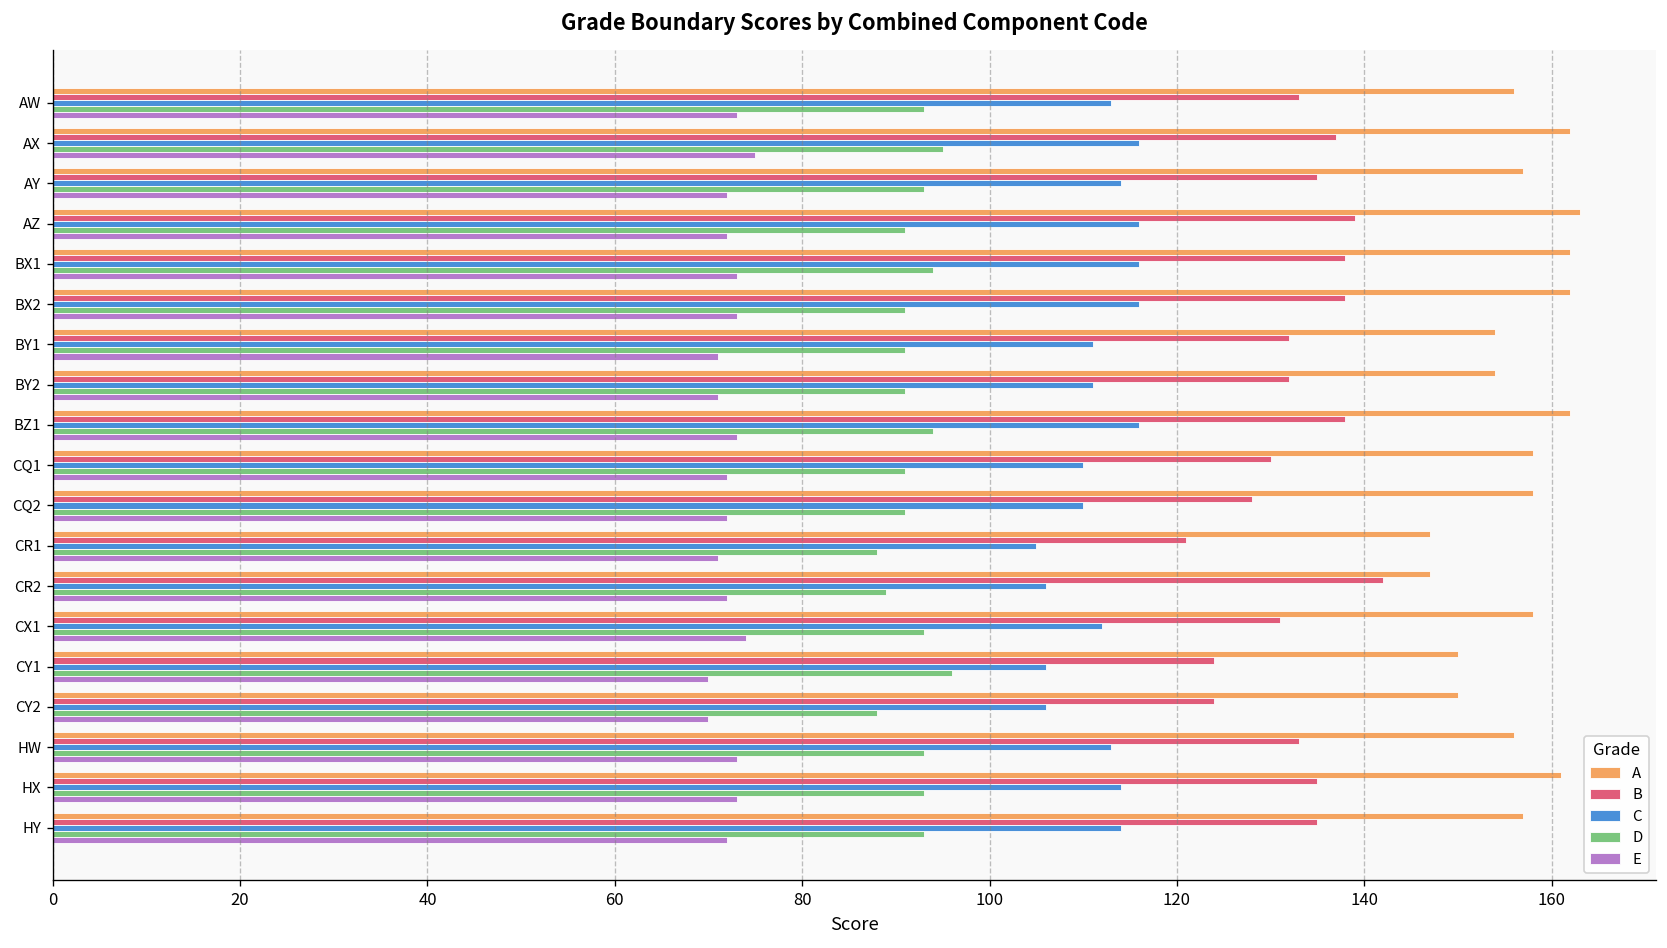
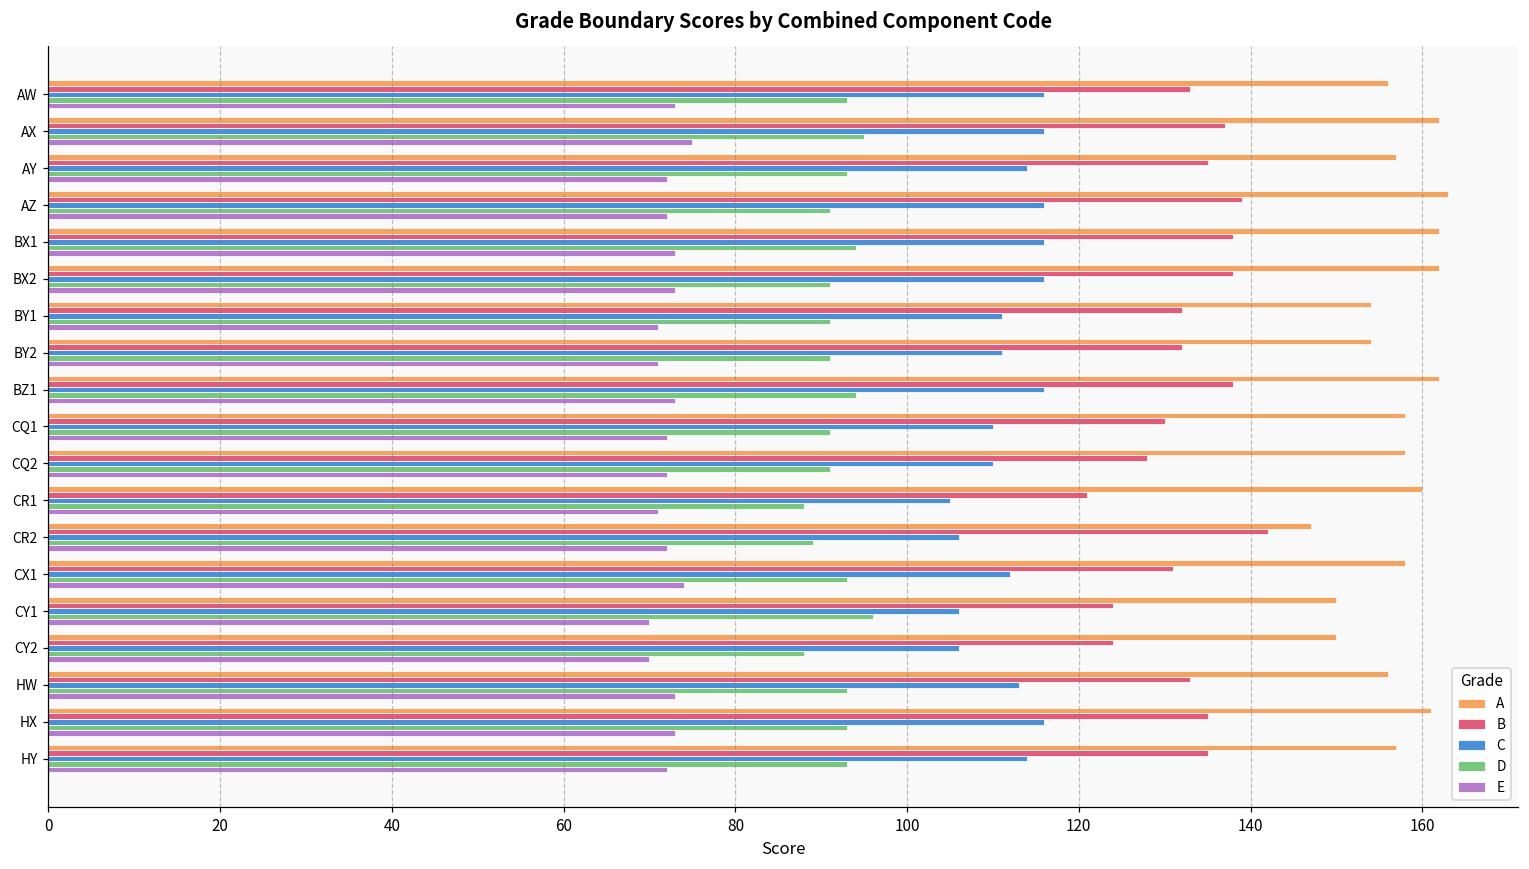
C, AW: 113 -> 116
A, CR1: 147 -> 160
C, HX: 114 -> 116
